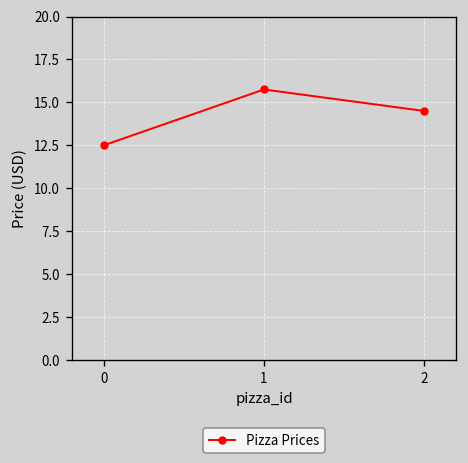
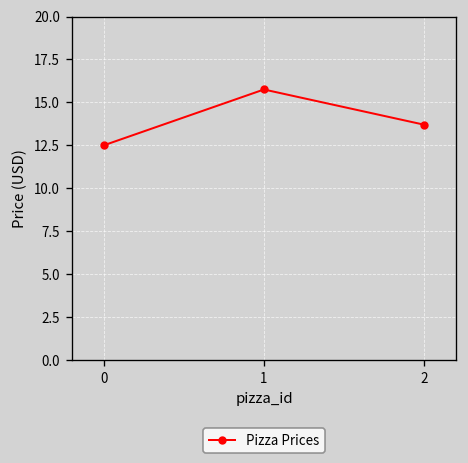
2: 14.5 -> 13.7
